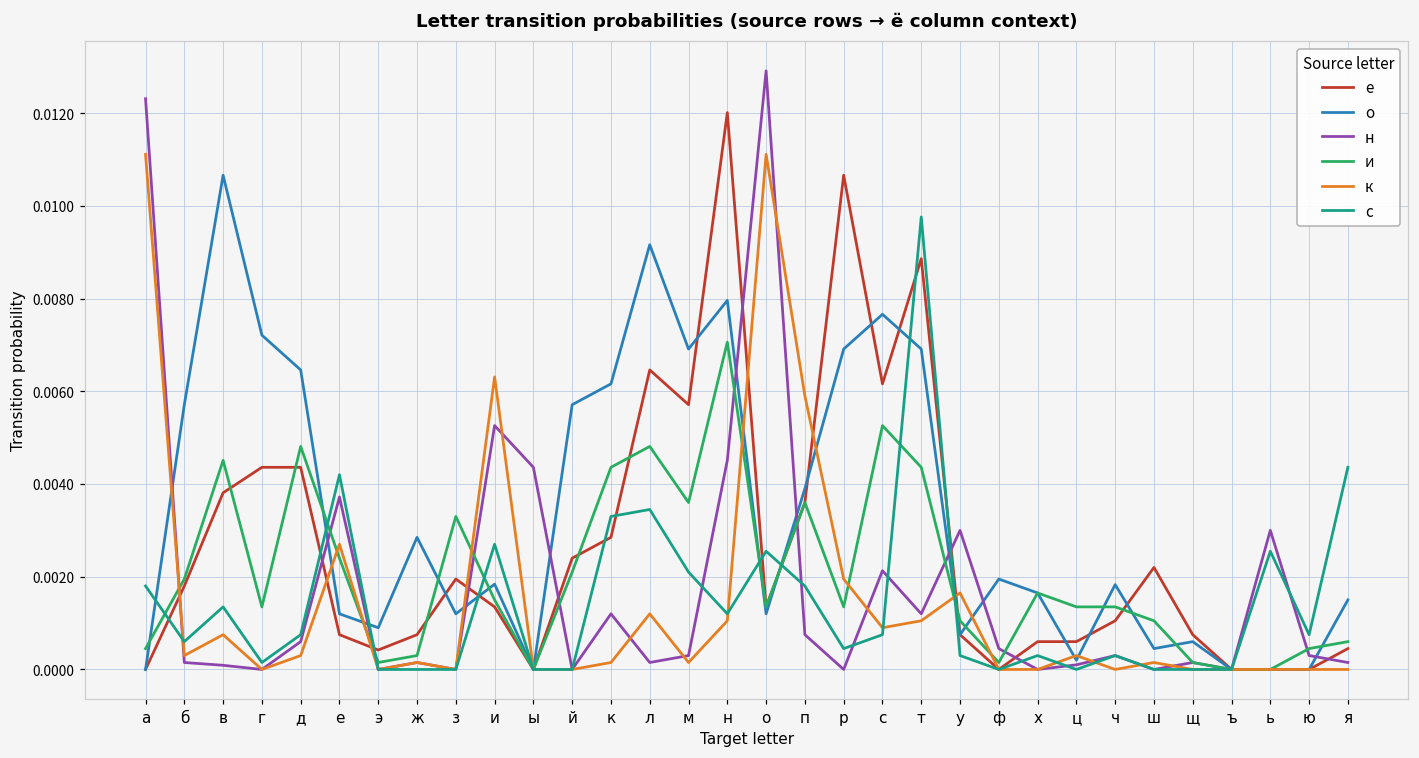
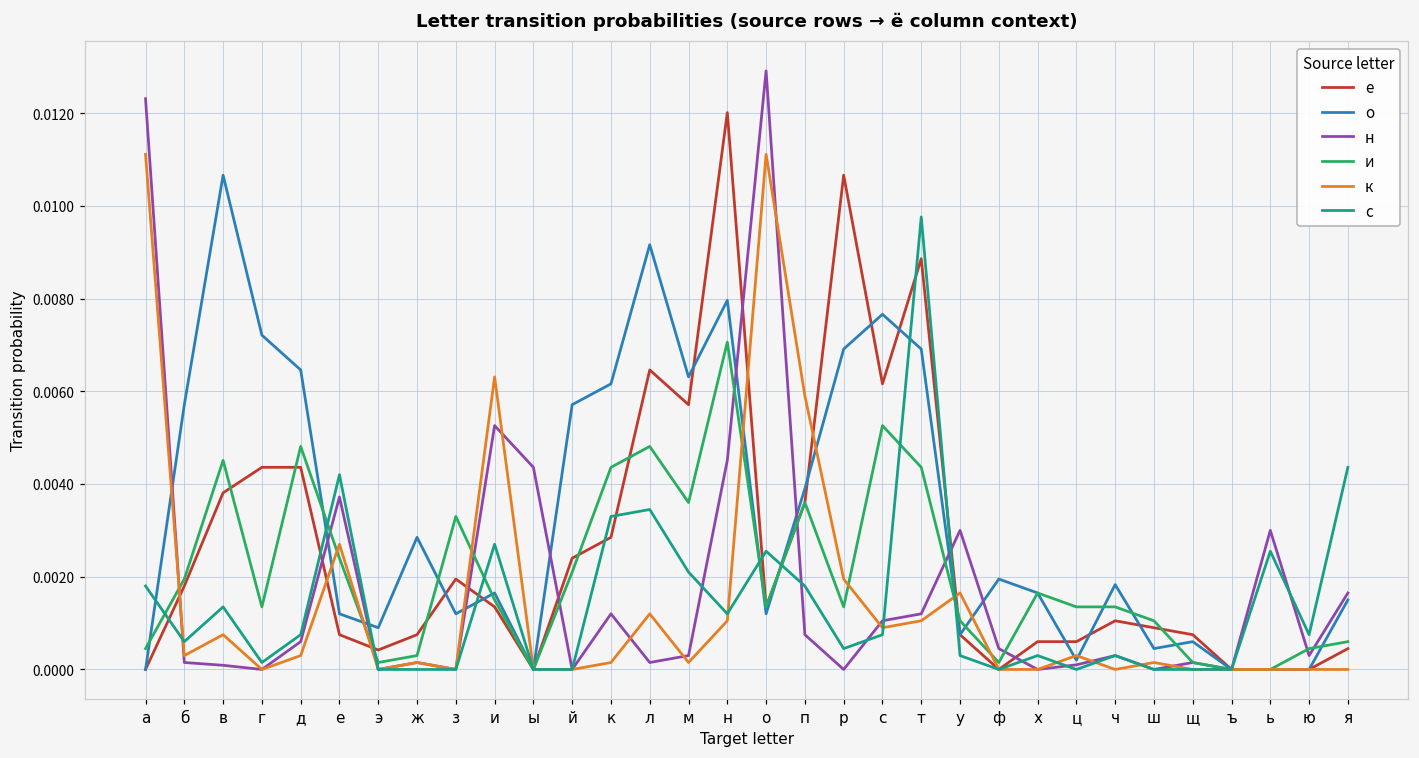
о, и: 0.0018 -> 0.0017
о, м: 0.0069 -> 0.0063
н, с: 0.0021 -> 0.0011
е, ш: 0.0022 -> 0.0009
н, я: 0.0002 -> 0.0017
